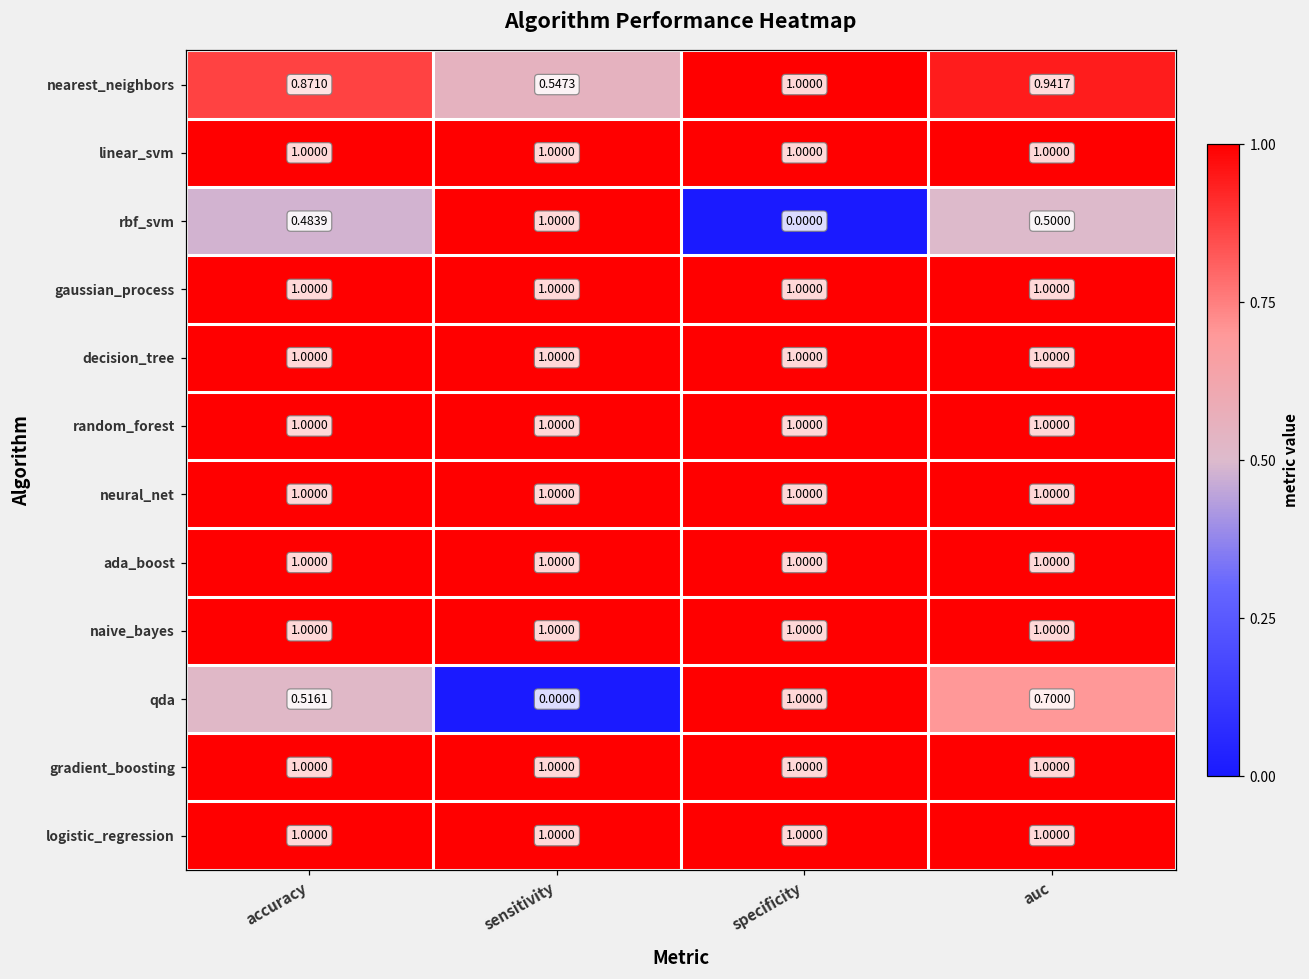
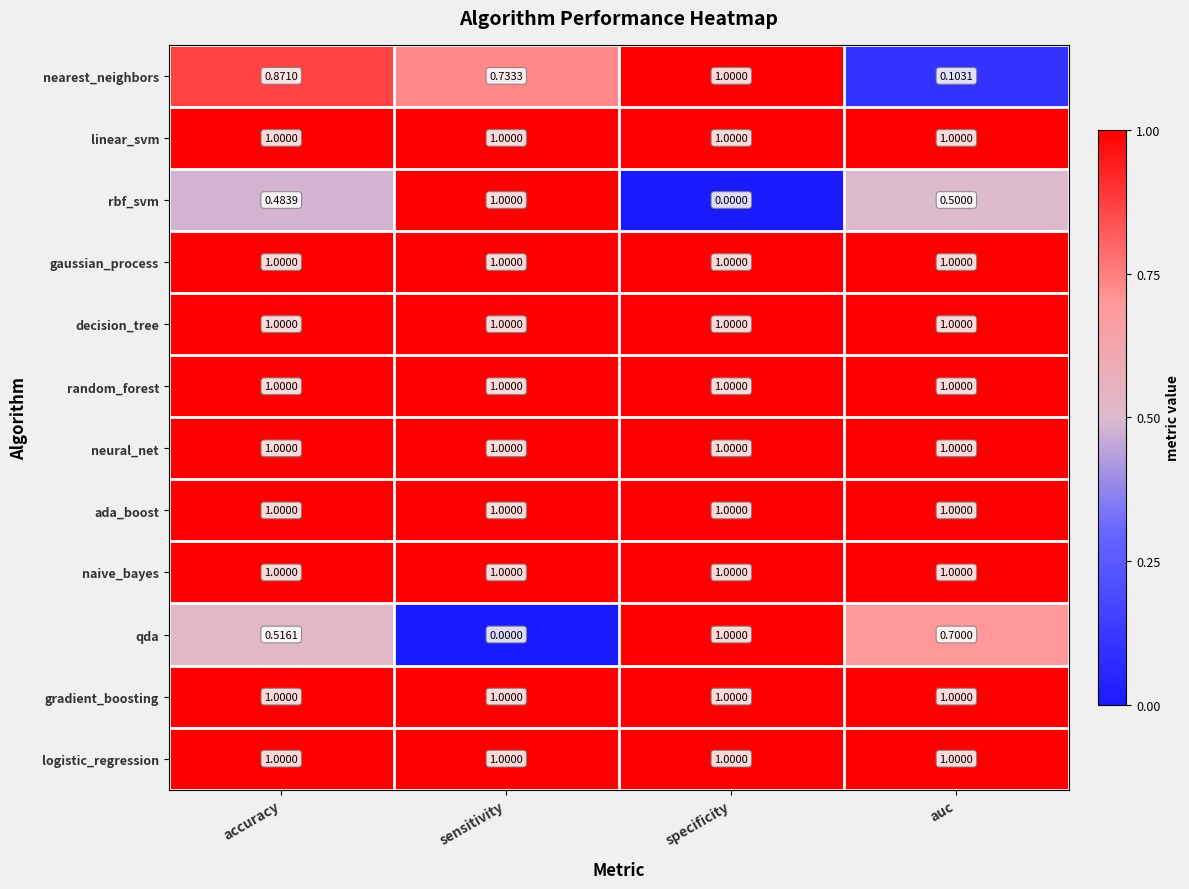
nearest_neighbors, sensitivity: 0.5473 -> 0.7333
nearest_neighbors, auc: 0.9417 -> 0.1031
